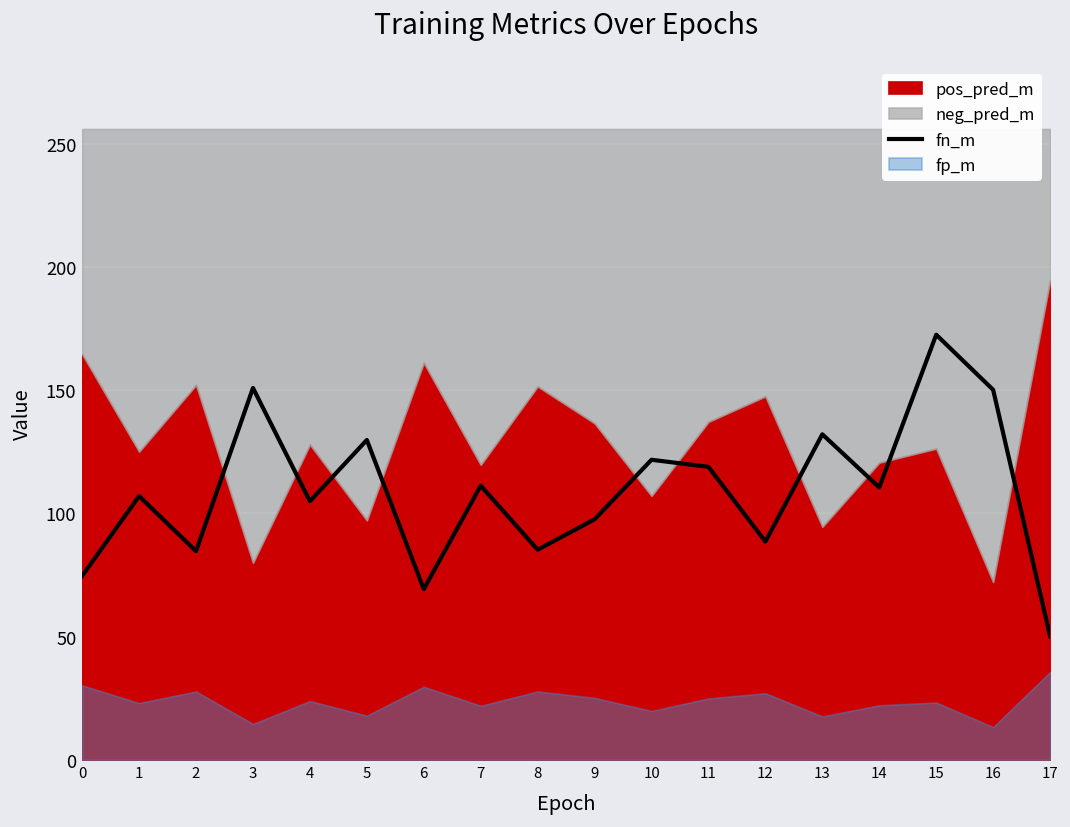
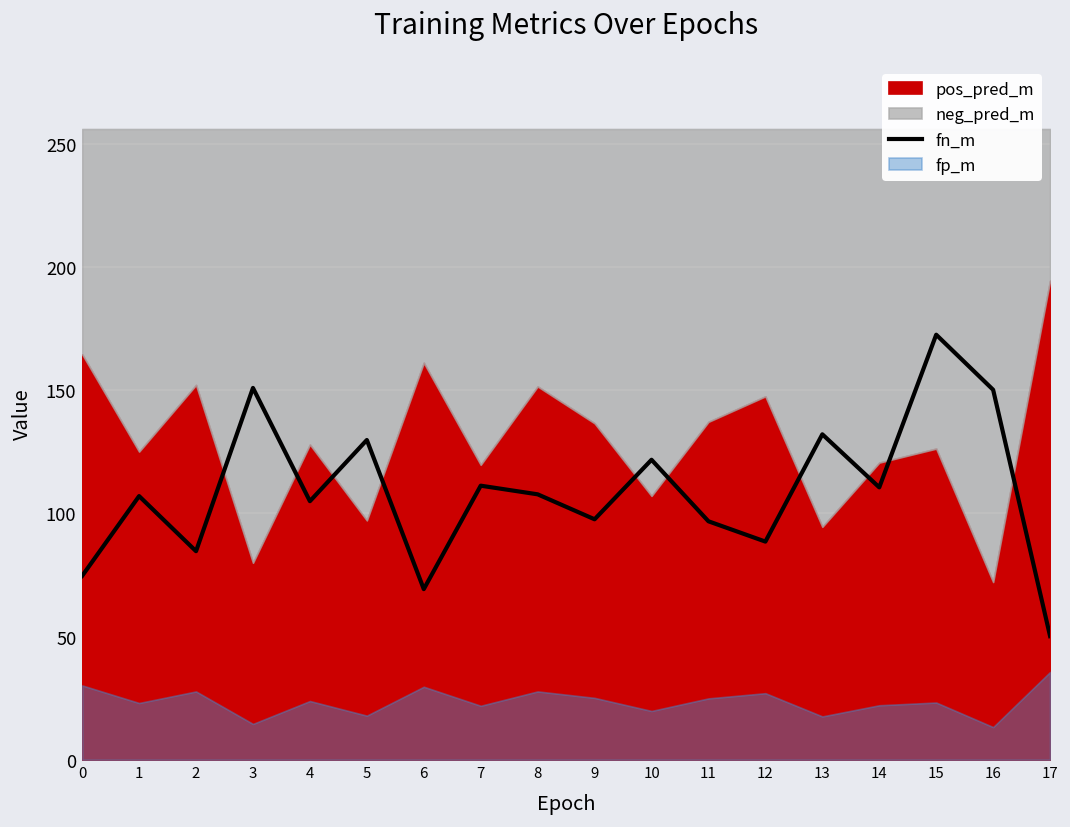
fn_m, 8: 85 -> 108
fn_m, 11: 119 -> 97
